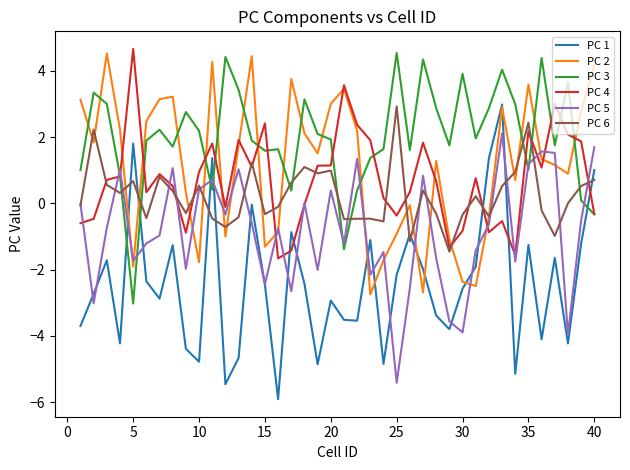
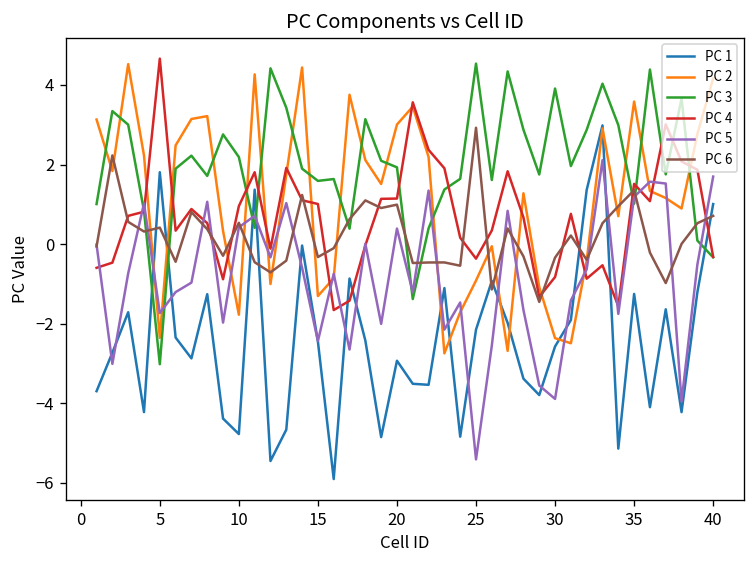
PC 2, 5: -1.9 -> -2.4
PC 6, 5: 0.7 -> 0.4
PC 4, 15: 2.4 -> 1.0
PC 4, 35: 2.2 -> 1.5
PC 6, 35: 2.4 -> 1.4
